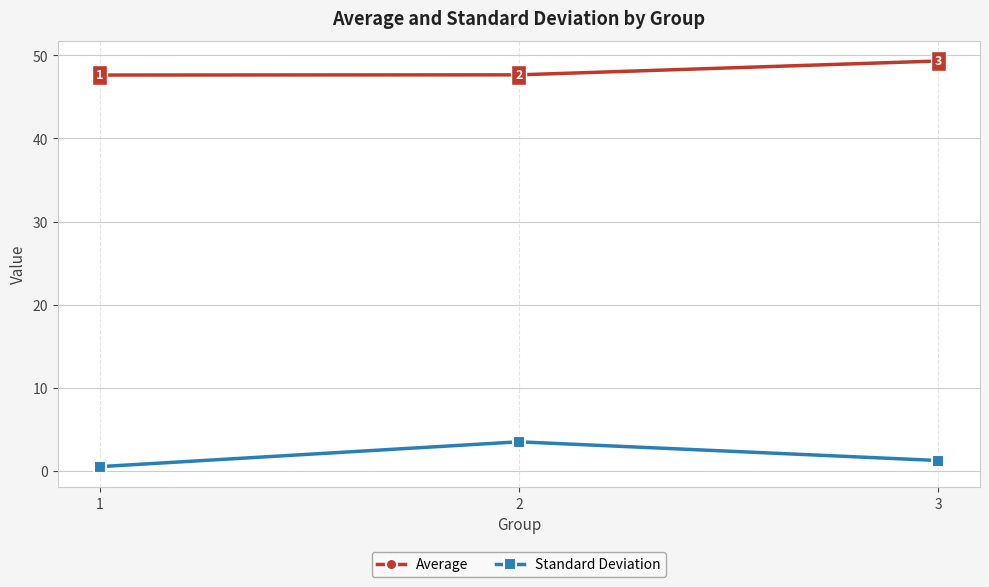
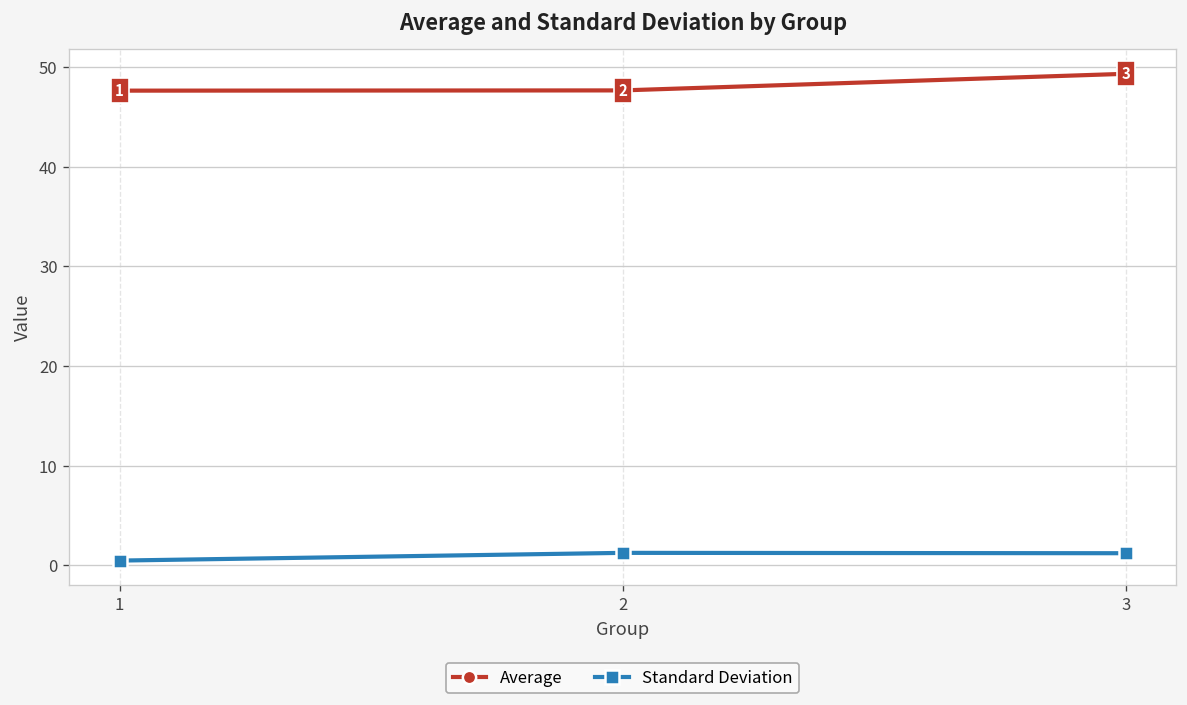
Standard Deviation, 2: 3 -> 1
